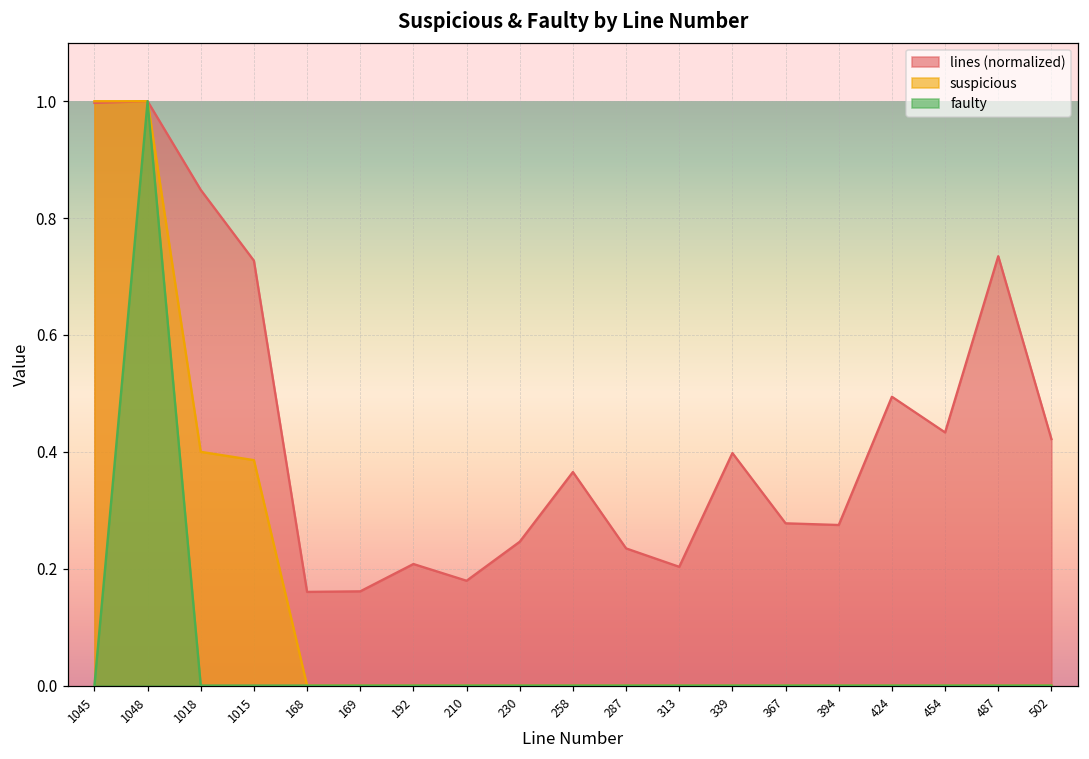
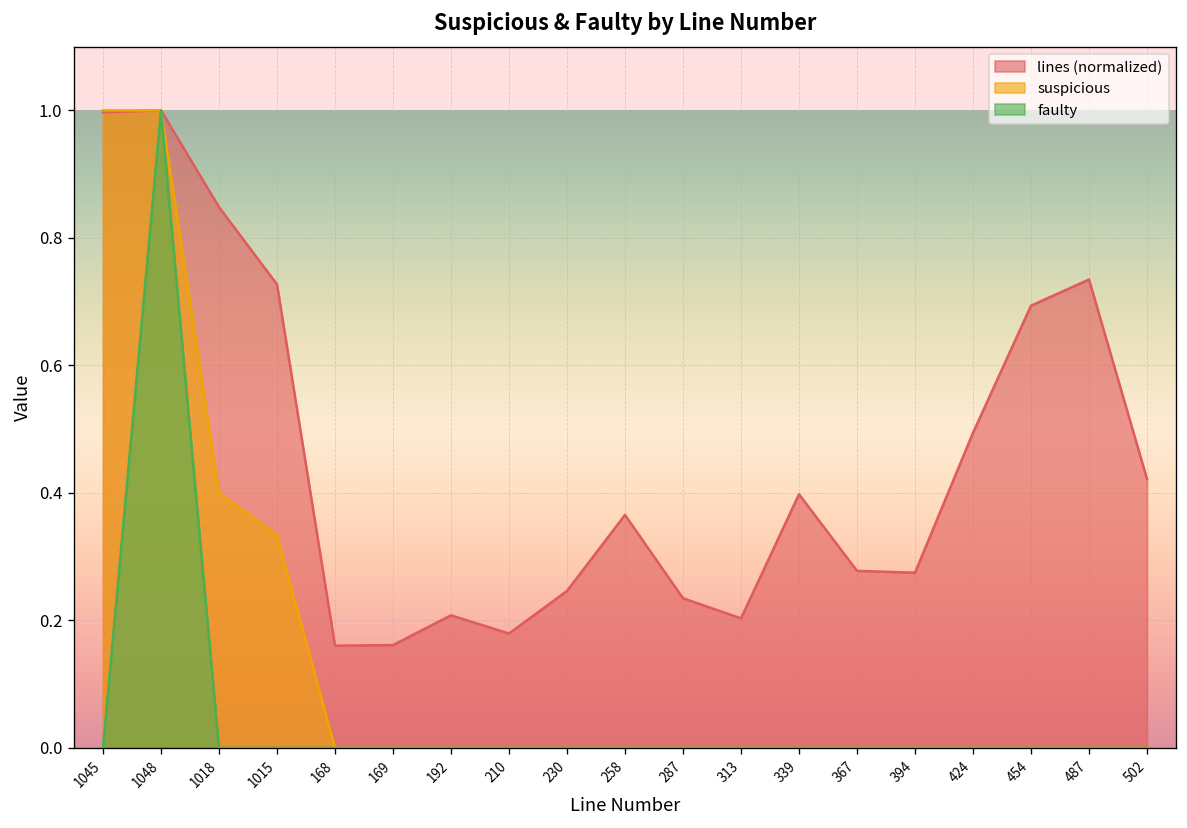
suspicious, 1015: 0.39 -> 0.33
lines (normalized), 454: 0.43 -> 0.69
